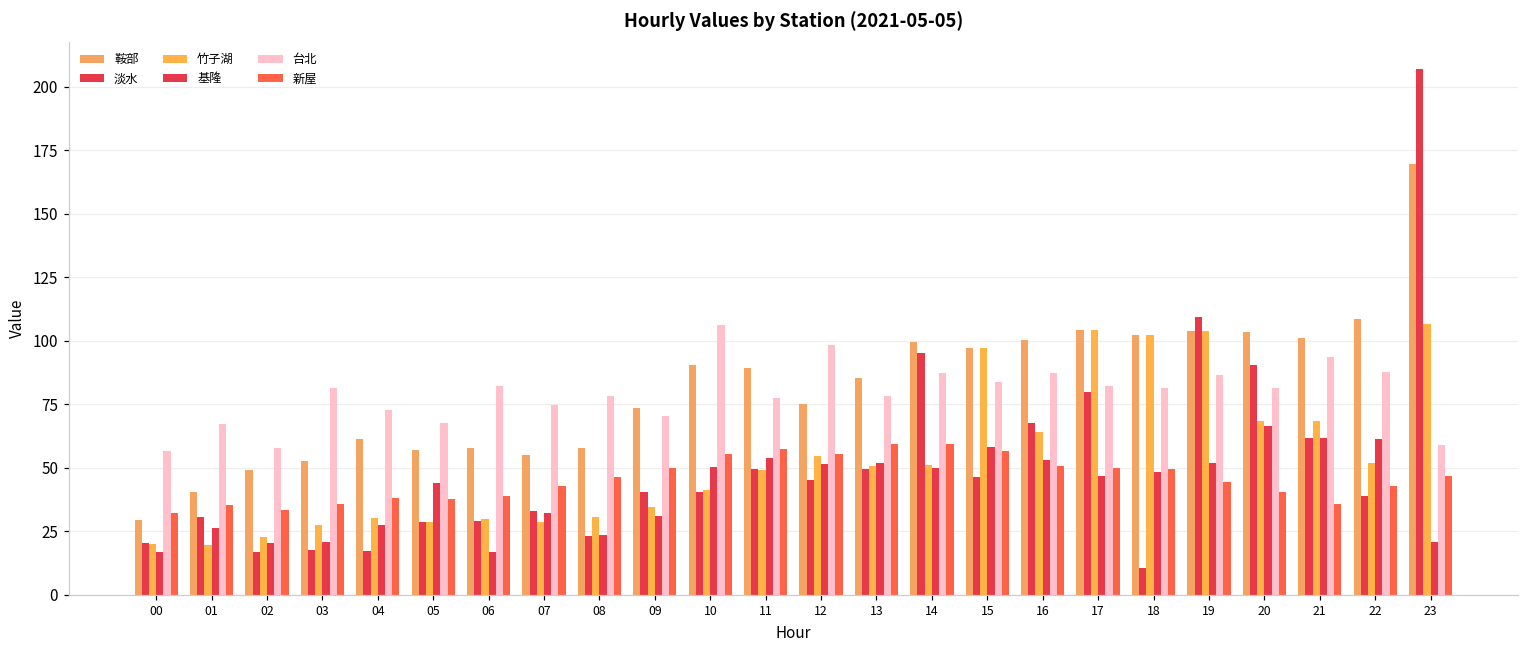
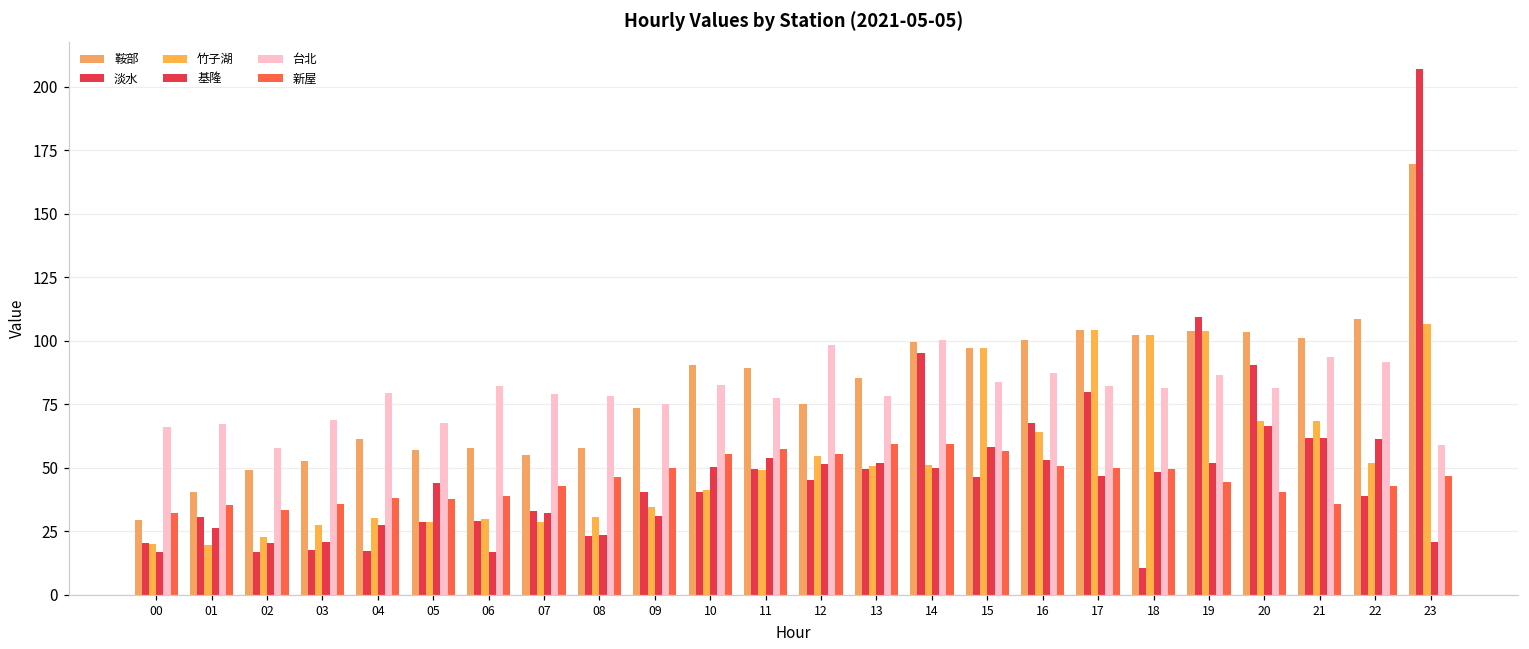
台北, 00: 57 -> 66
台北, 03: 81 -> 69
台北, 04: 73 -> 79
台北, 07: 75 -> 79
台北, 09: 71 -> 75
台北, 10: 106 -> 83
台北, 14: 87 -> 100
台北, 22: 88 -> 92
